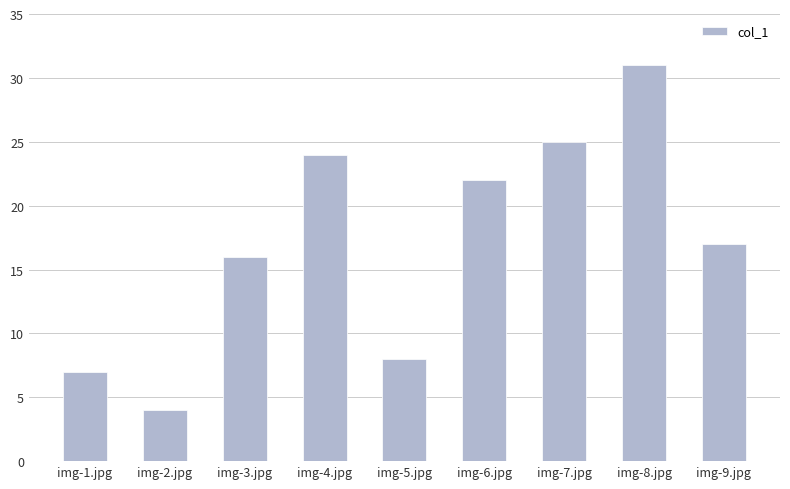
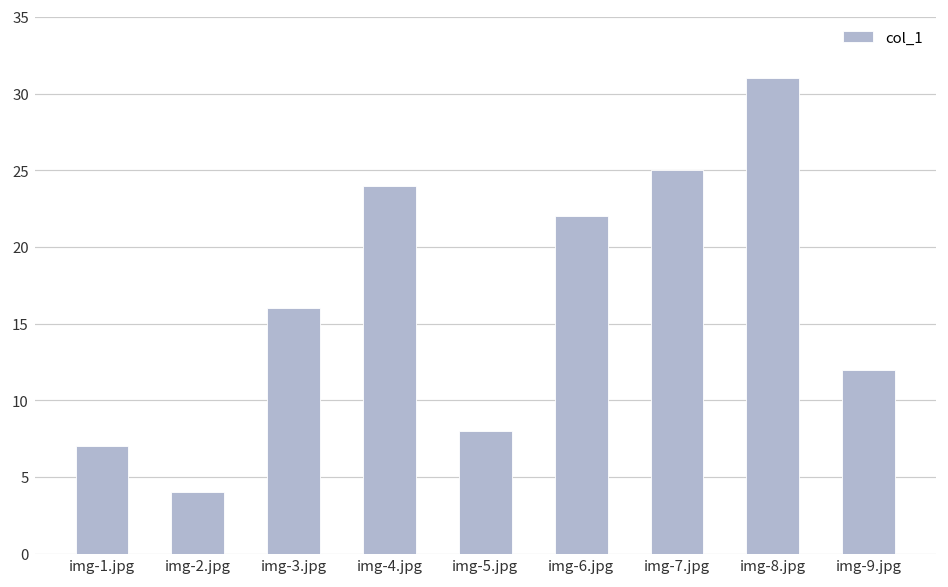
img-9.jpg: 17 -> 12
